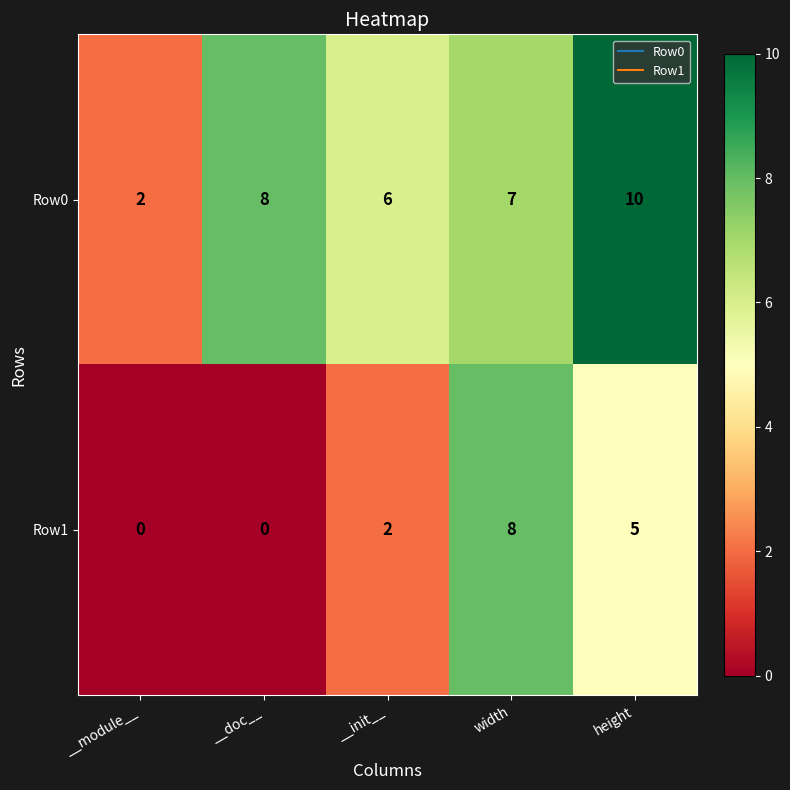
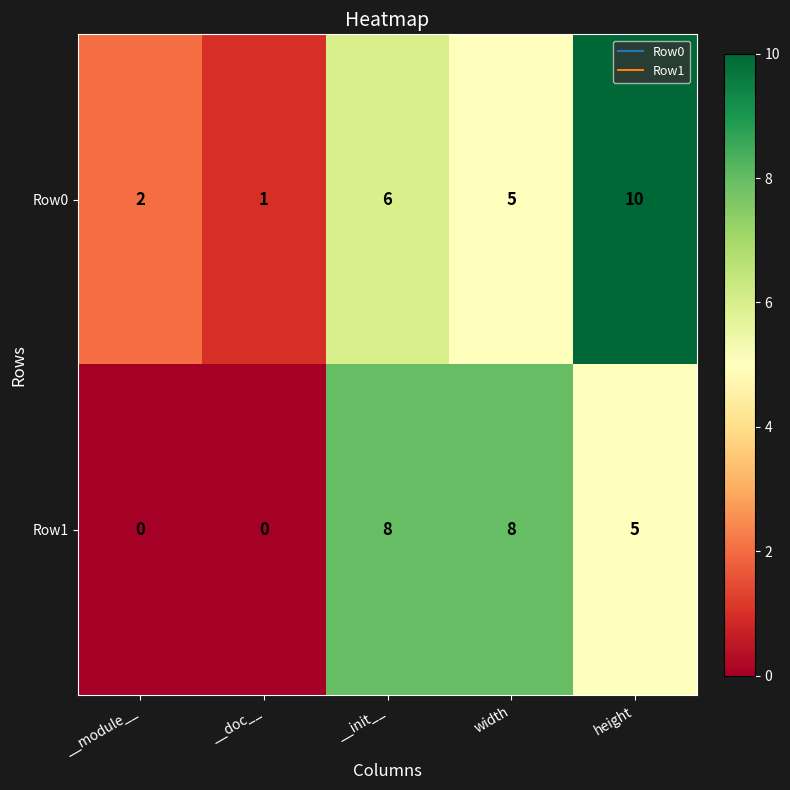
Row0, __doc__: 8 -> 1
Row0, width: 7 -> 5
Row1, __init__: 2 -> 8
